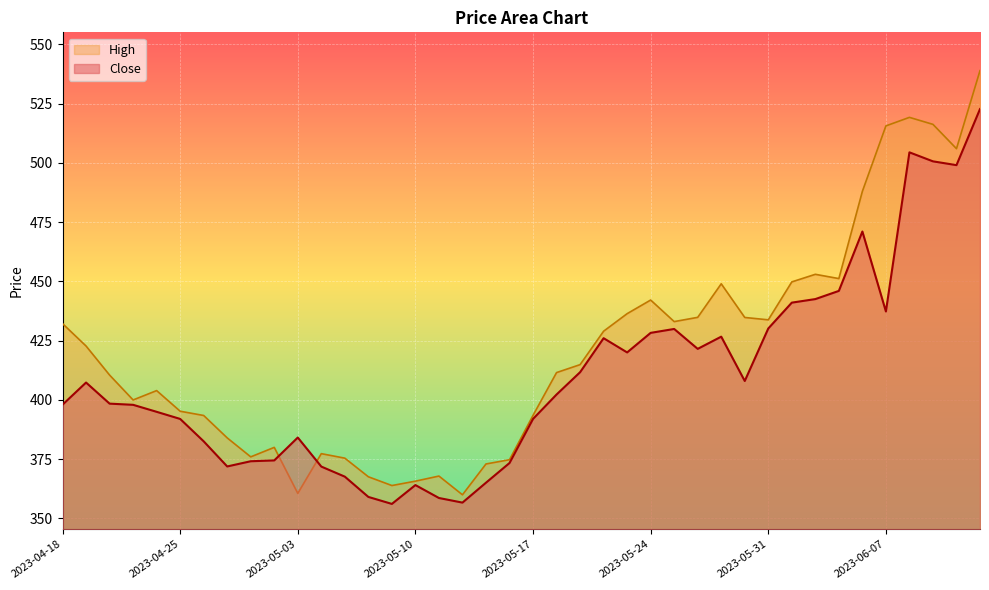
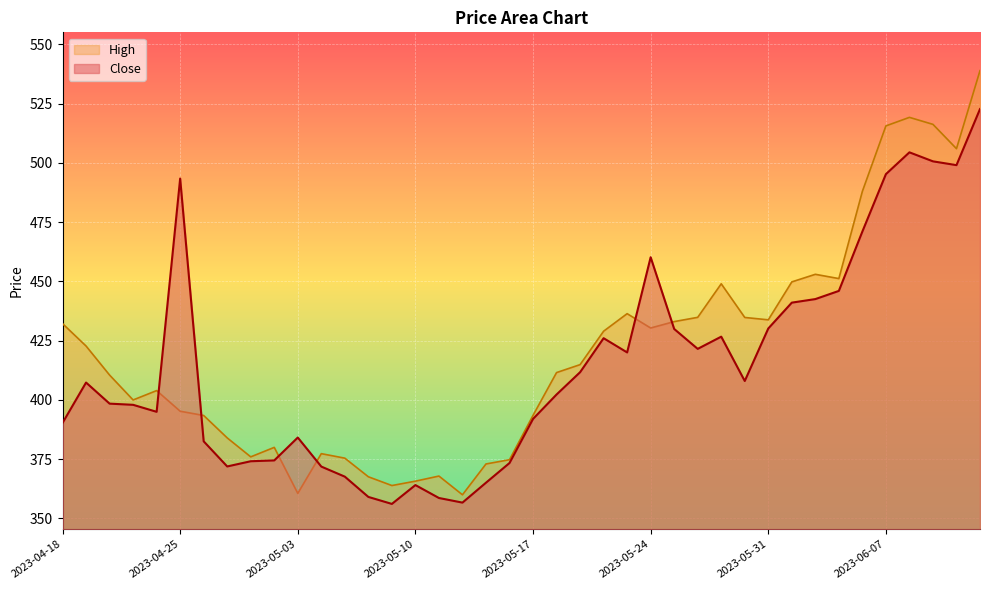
Close, 2023-04-18: 398 -> 390
Close, 2023-04-25: 392 -> 493
High, 2023-05-24: 442 -> 430
Close, 2023-05-24: 428 -> 460
Close, 2023-06-07: 437 -> 495
